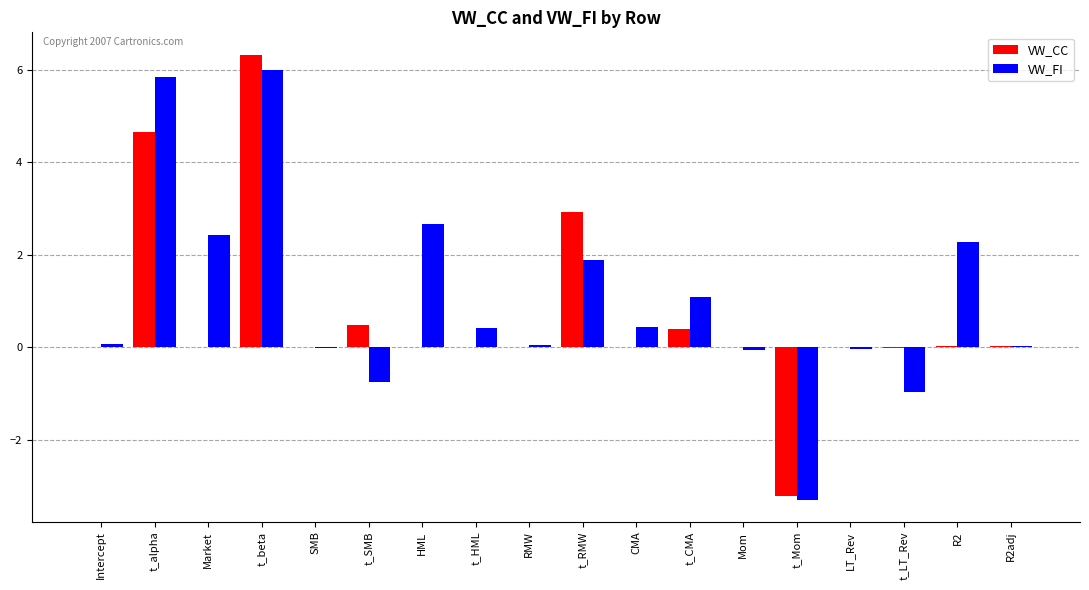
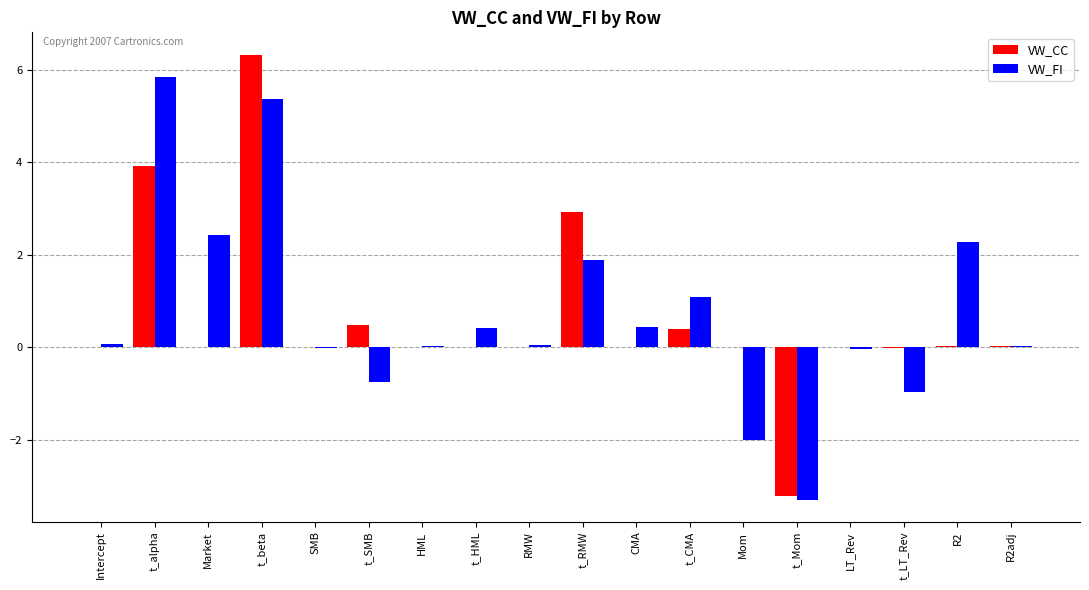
VW_CC, t_alpha: 4.7 -> 3.9
VW_FI, t_beta: 6.0 -> 5.4
VW_FI, HML: 2.7 -> 0.0
VW_FI, Mom: -0.1 -> -2.0
